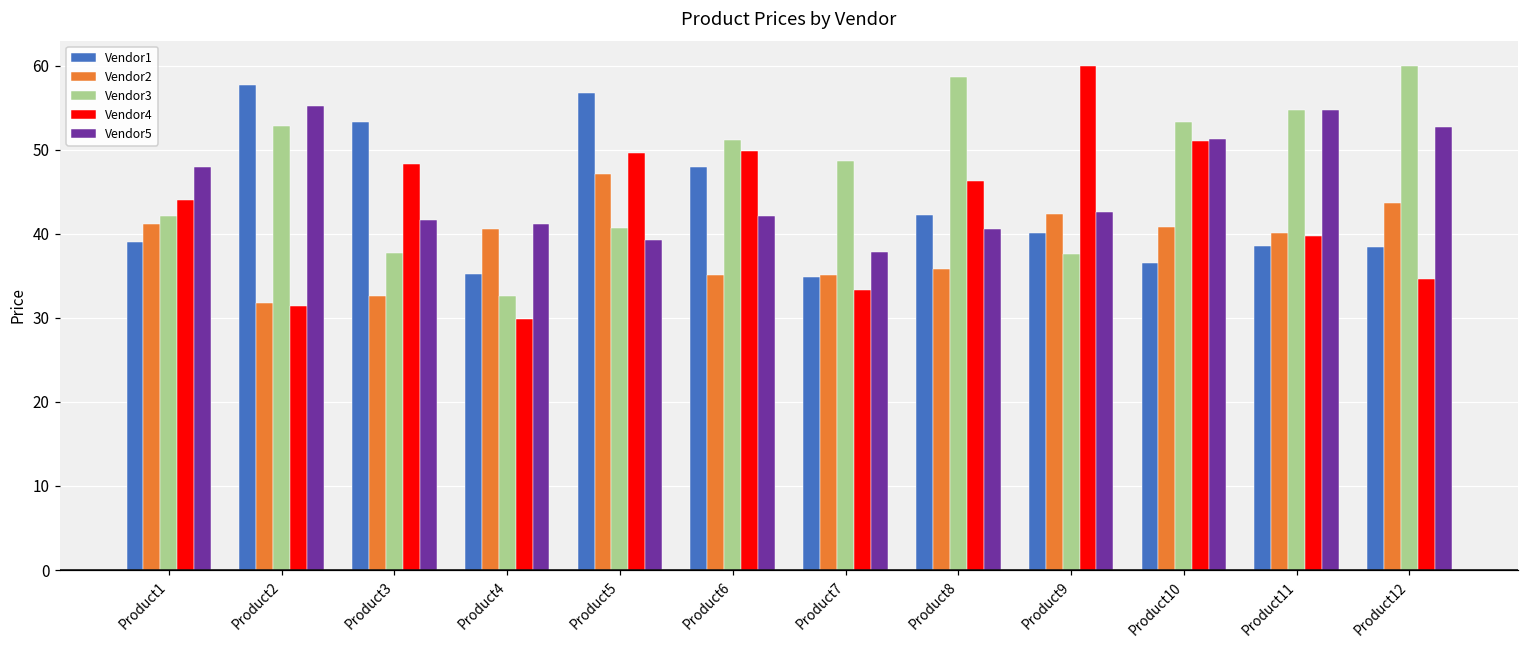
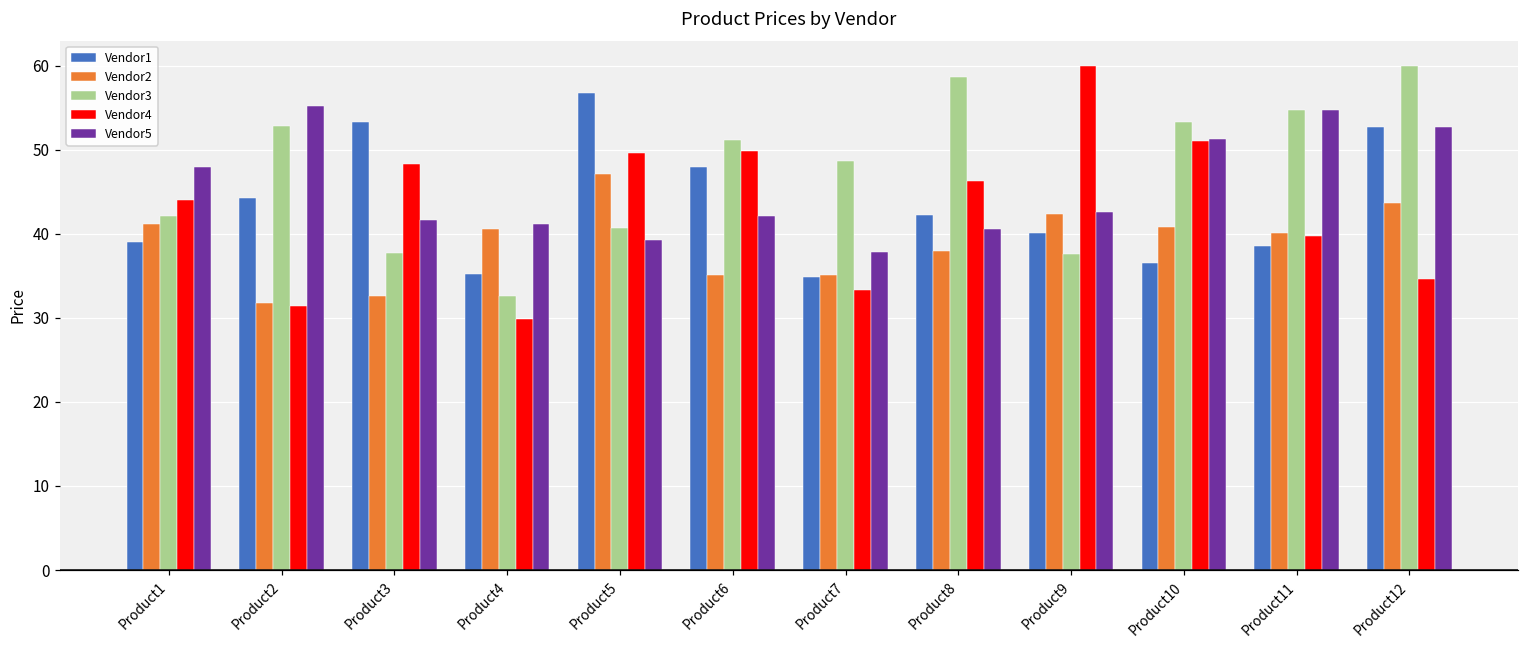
Vendor1, Product2: 58 -> 44
Vendor2, Product8: 36 -> 38
Vendor1, Product12: 38 -> 53
